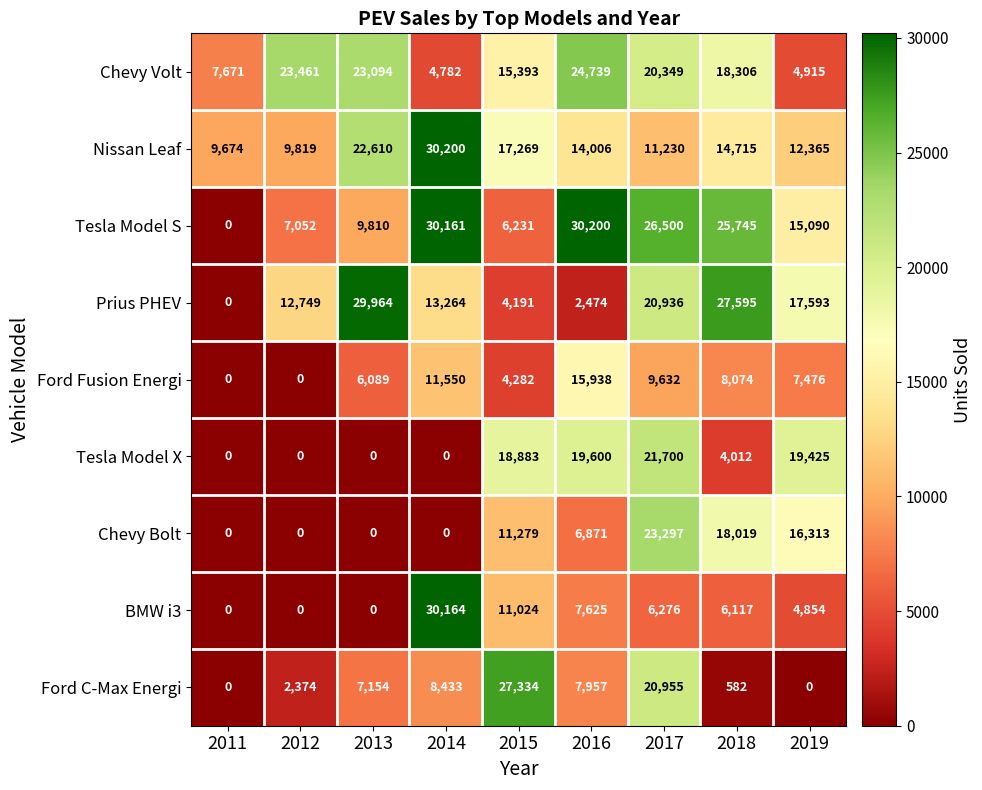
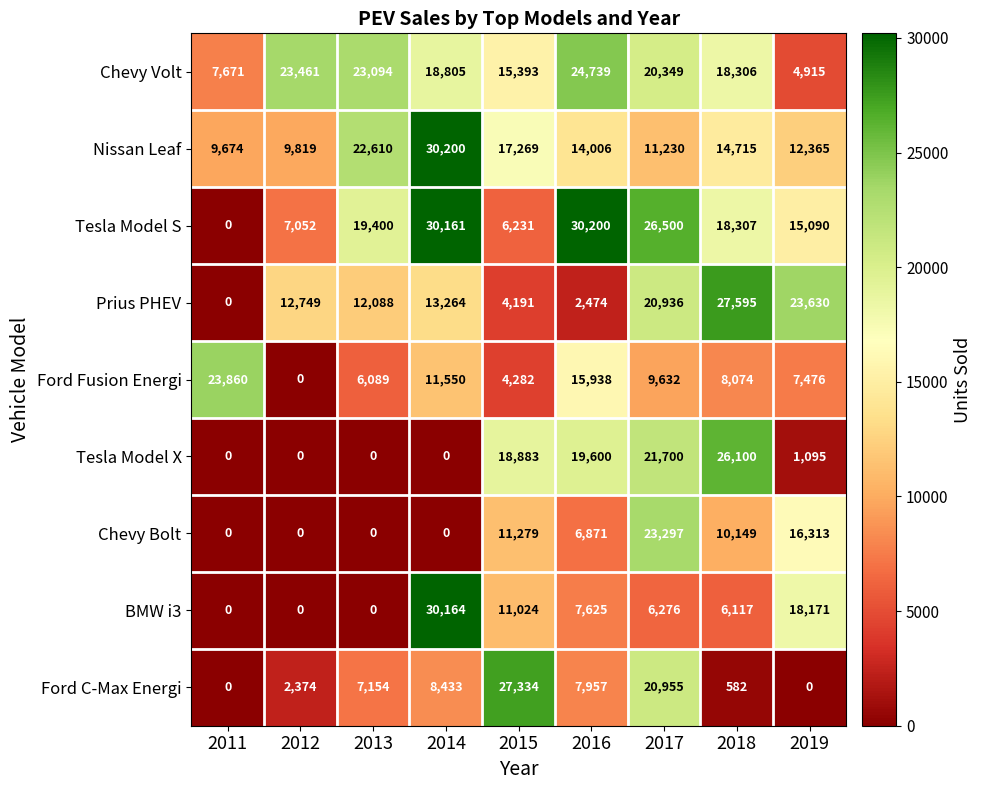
Chevy Volt, 2014: 4,782 -> 18,805
Tesla Model S, 2013: 9,810 -> 19,400
Tesla Model S, 2018: 25,745 -> 18,307
Prius PHEV, 2013: 29,964 -> 12,088
Prius PHEV, 2019: 17,593 -> 23,630
Ford Fusion Energi, 2011: 0 -> 23,860
Tesla Model X, 2018: 4,012 -> 26,100
Tesla Model X, 2019: 19,425 -> 1,095
Chevy Bolt, 2018: 18,019 -> 10,149
BMW i3, 2019: 4,854 -> 18,171
